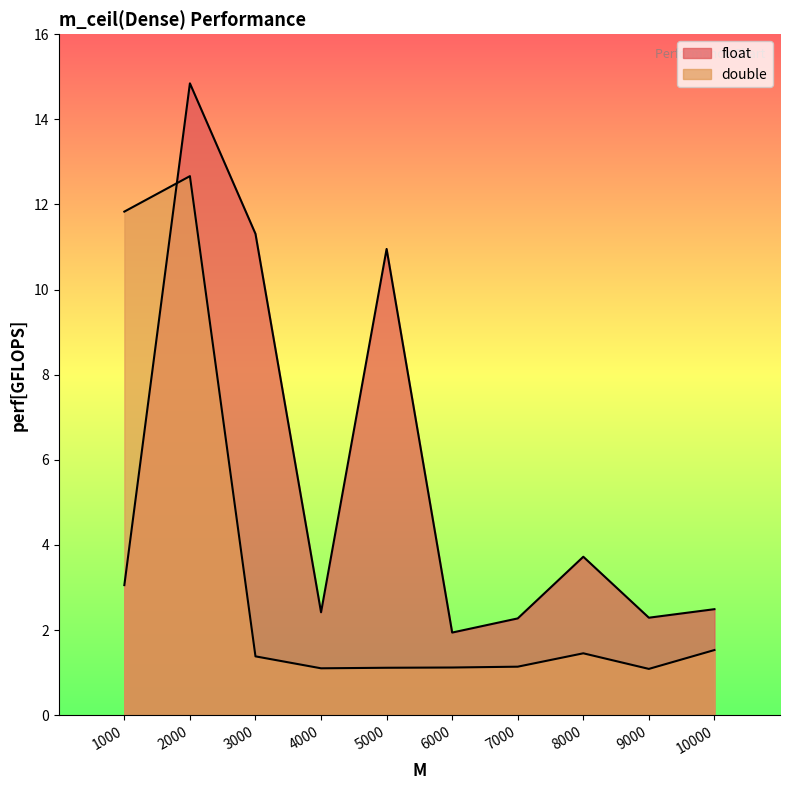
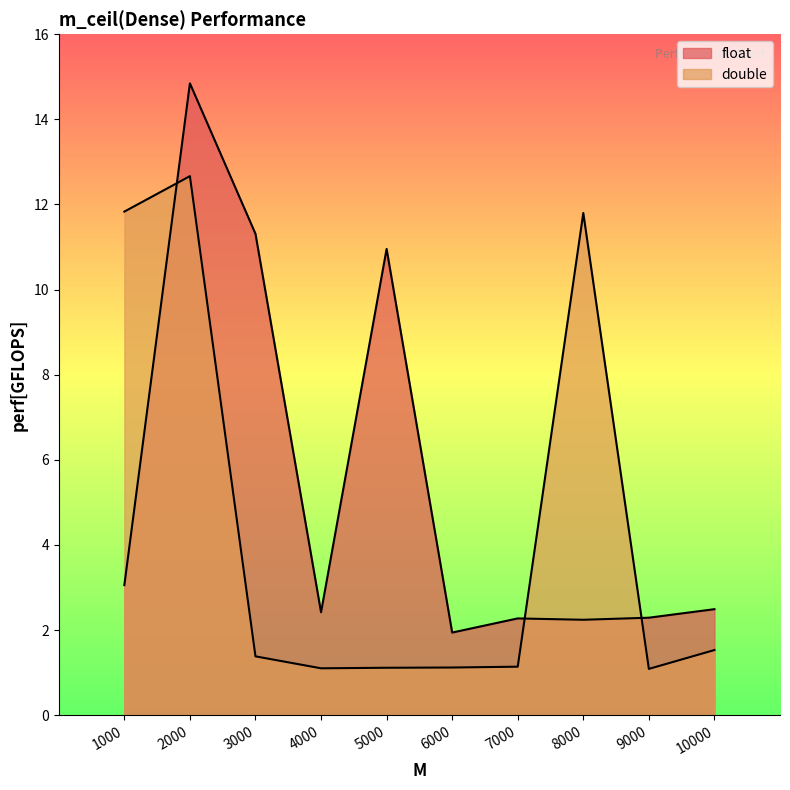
float, 8000: 3.7 -> 2.2
double, 8000: 1.5 -> 11.8
